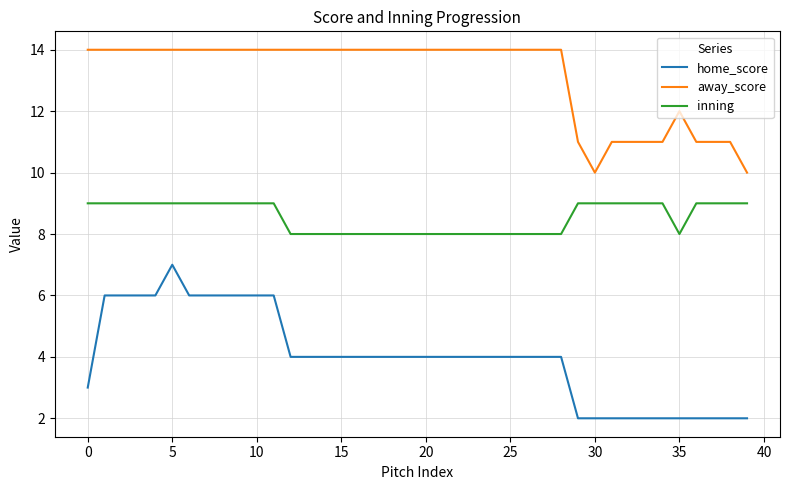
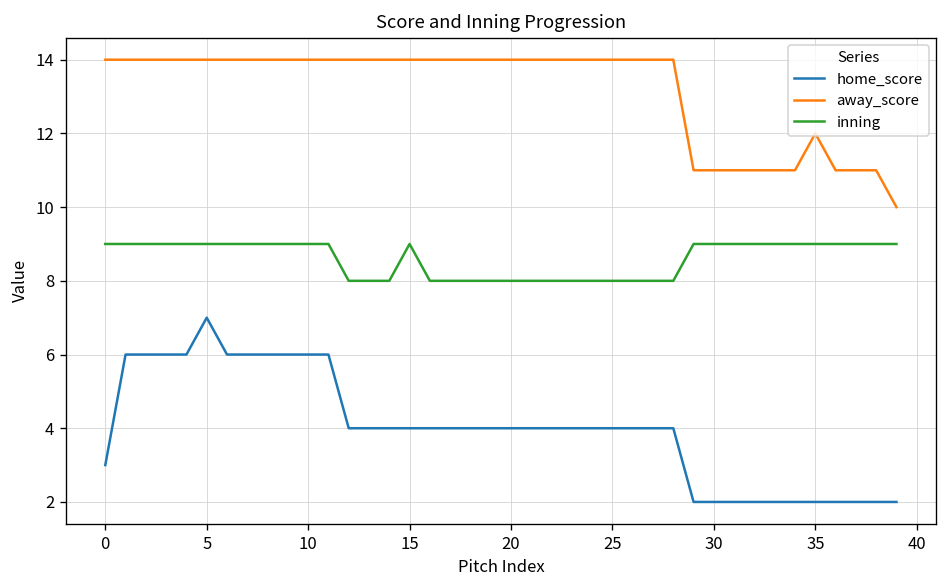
inning, 15: 8 -> 9
away_score, 30: 10 -> 11
inning, 35: 8 -> 9
